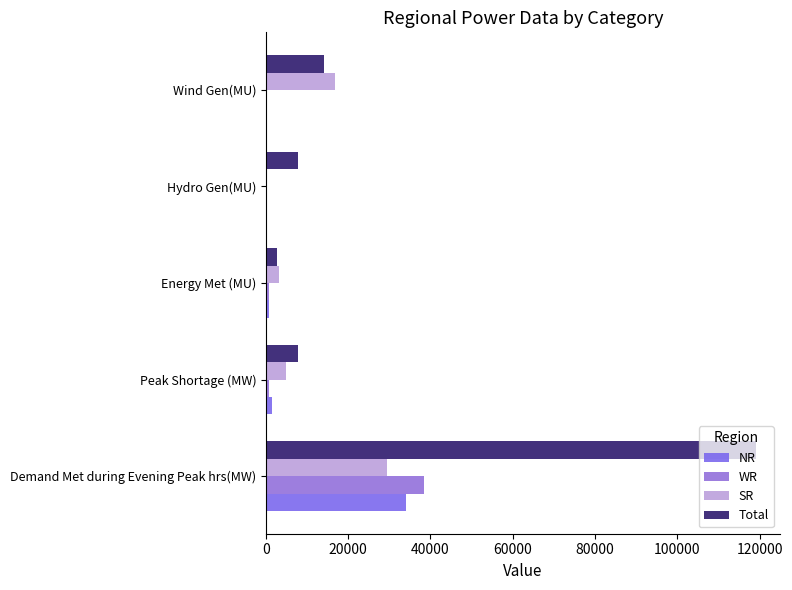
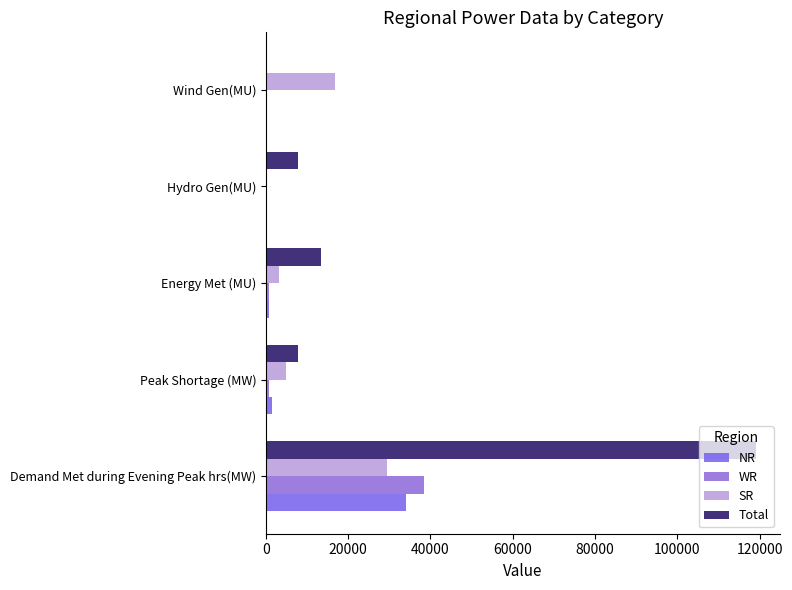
Total, Wind Gen(MU): 14000 -> 0
Total, Energy Met (MU): 3000 -> 13000
